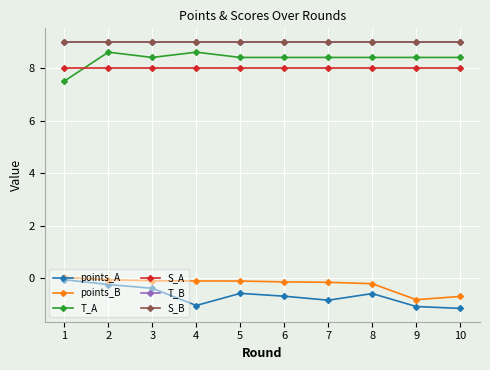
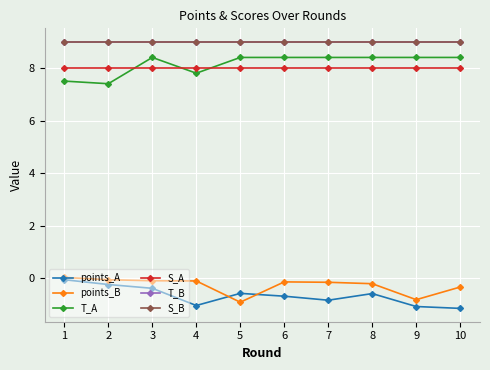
T_A, 2: 8.6 -> 7.4
T_A, 4: 8.6 -> 7.8
points_B, 5: -0.1 -> -0.9
points_B, 10: -0.7 -> -0.3
